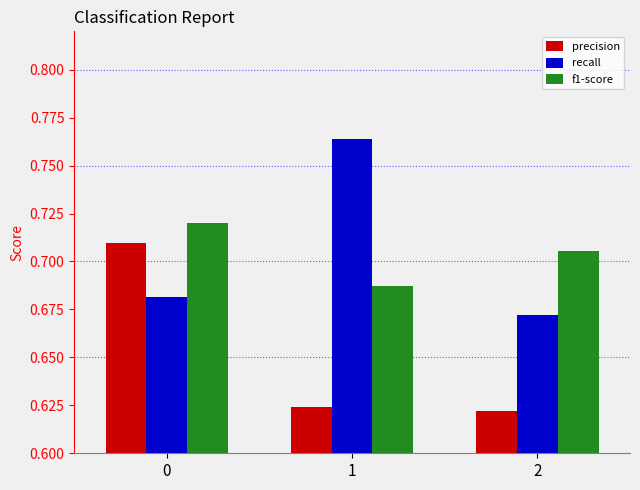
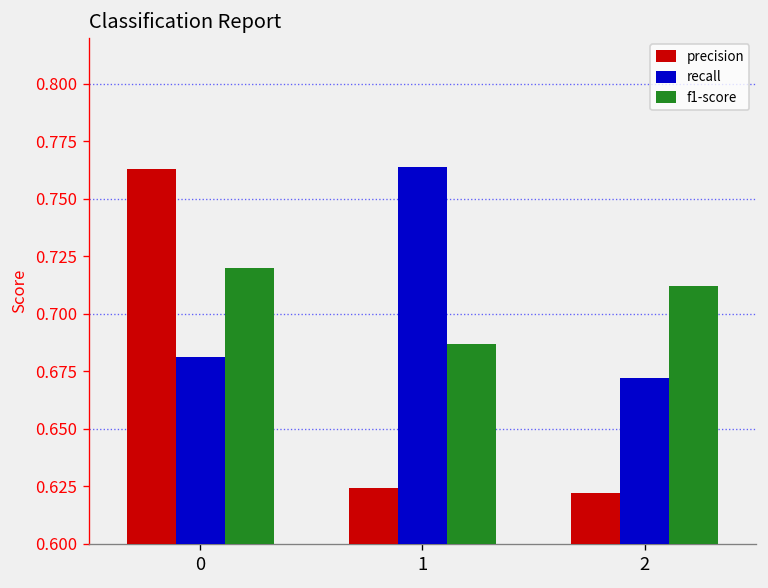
precision, 0: 0.710 -> 0.763
f1-score, 2: 0.706 -> 0.712
